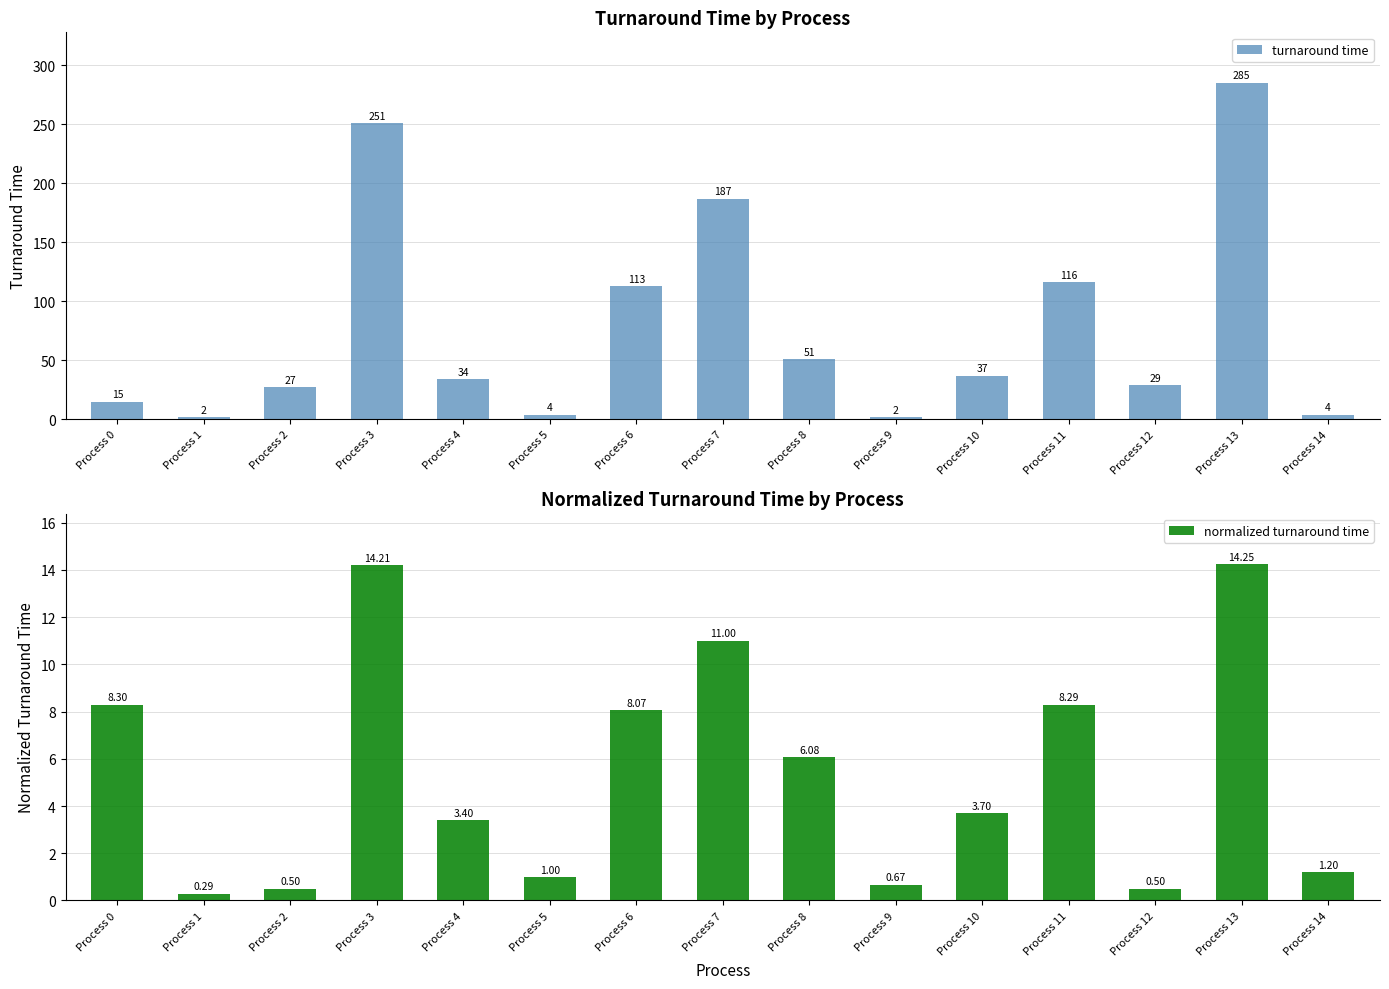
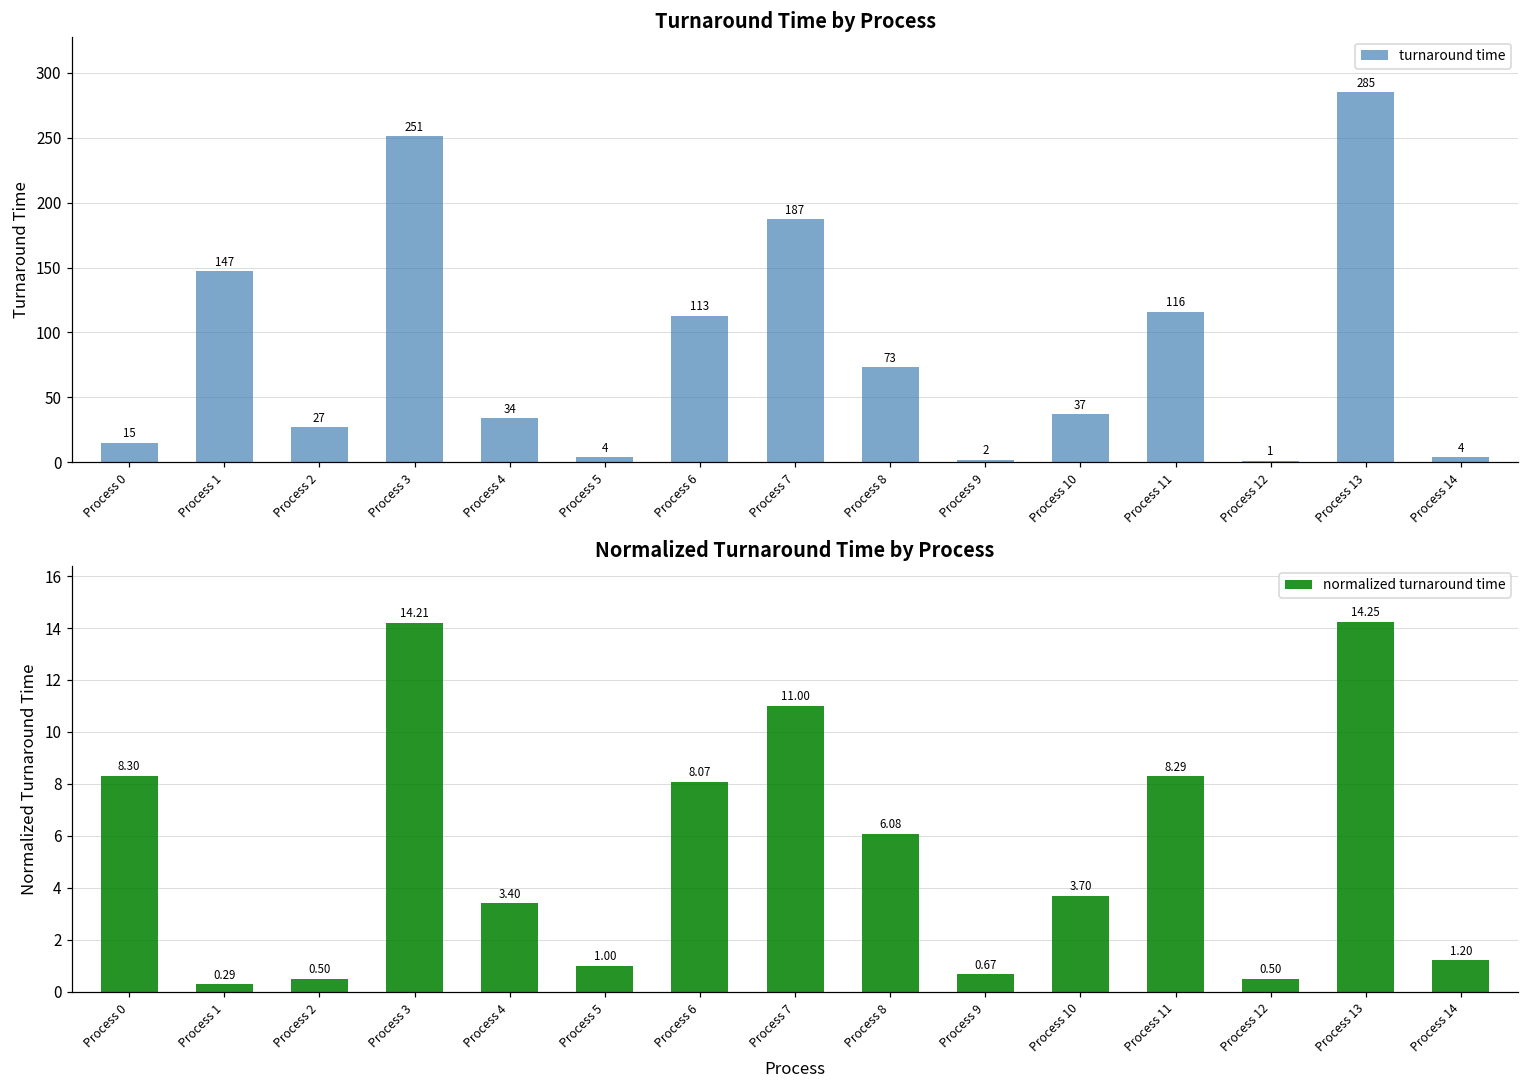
Turnaround Time by Process, Process 1: 2 -> 147
Turnaround Time by Process, Process 8: 51 -> 73
Turnaround Time by Process, Process 12: 29 -> 1
